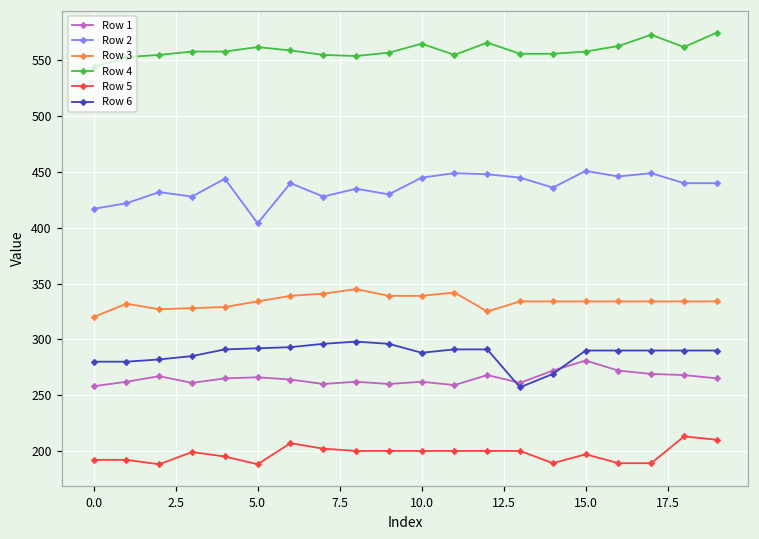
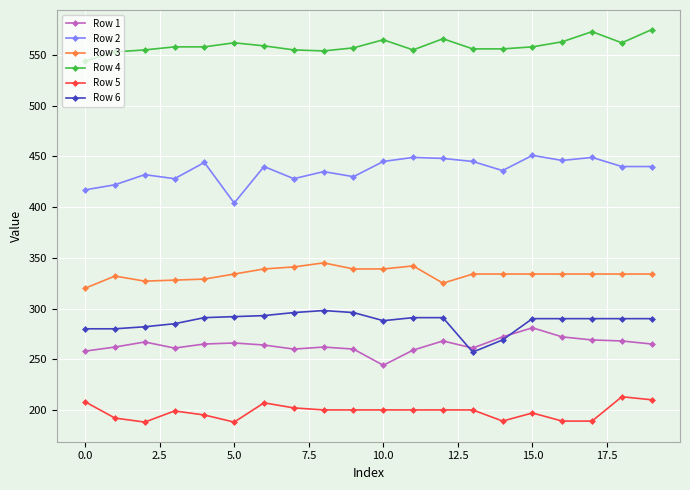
Row 5, 0.0: 192 -> 208
Row 1, 10.0: 262 -> 244
